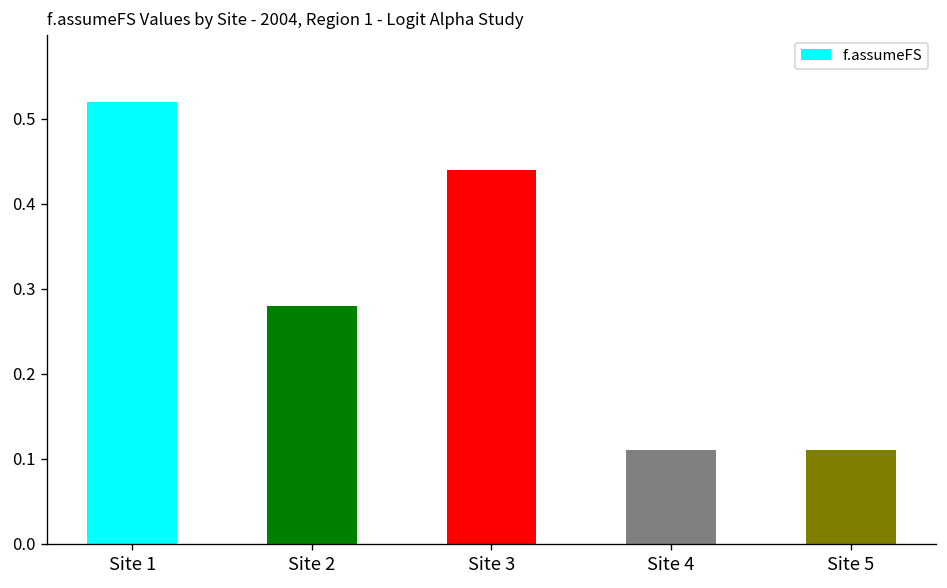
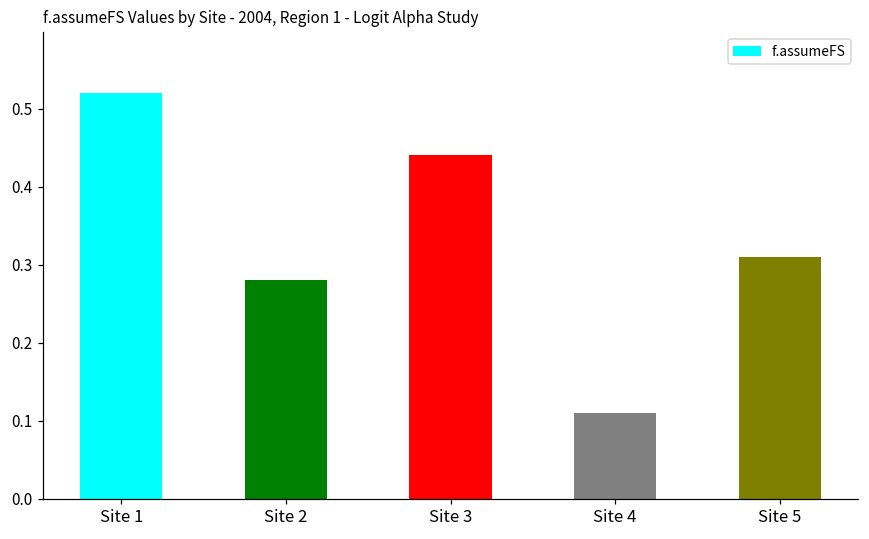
Site 5: 0.11 -> 0.31
